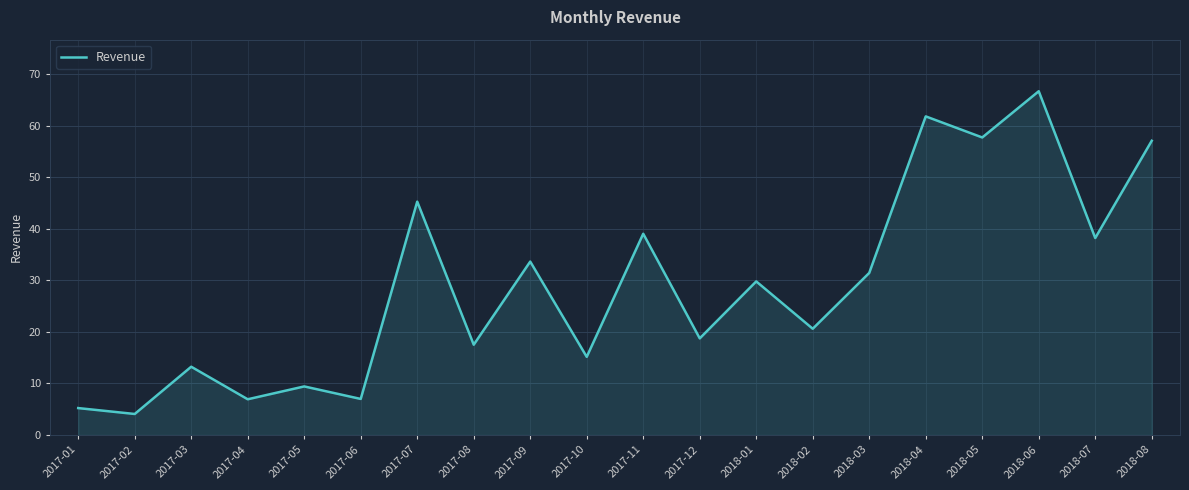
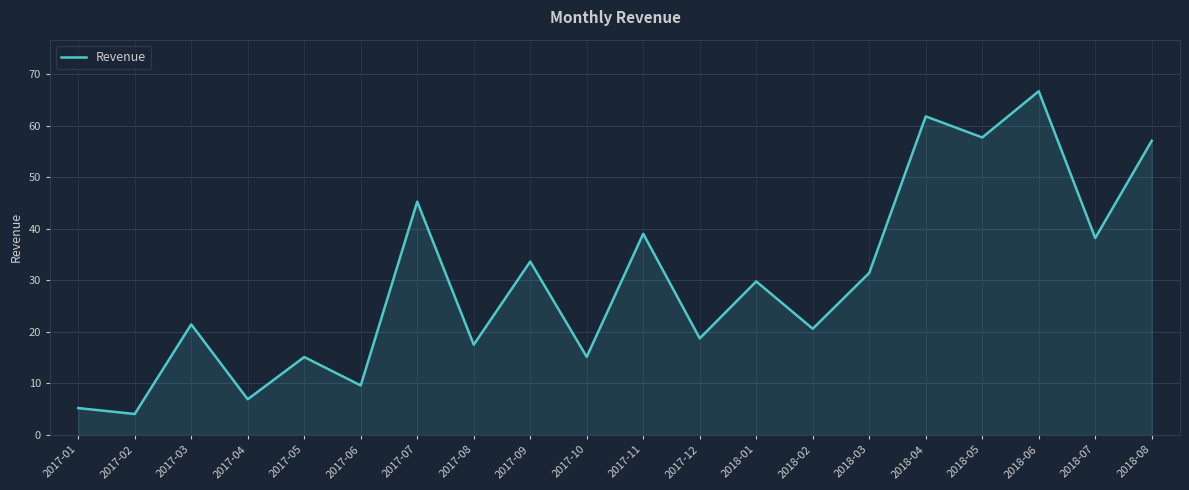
2017-03: 13 -> 21
2017-05: 9 -> 15
2017-06: 7 -> 10
